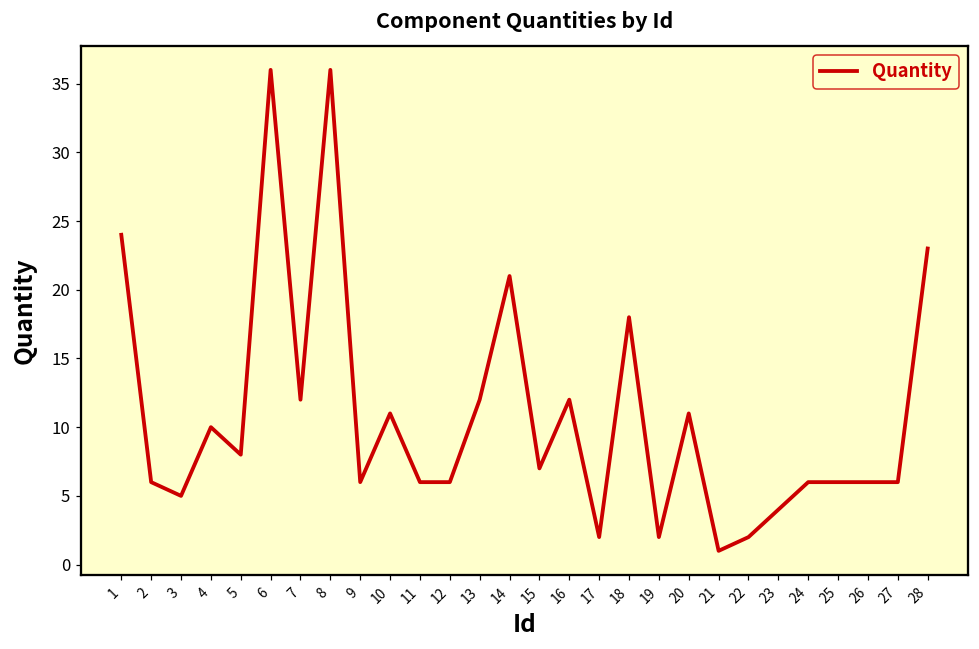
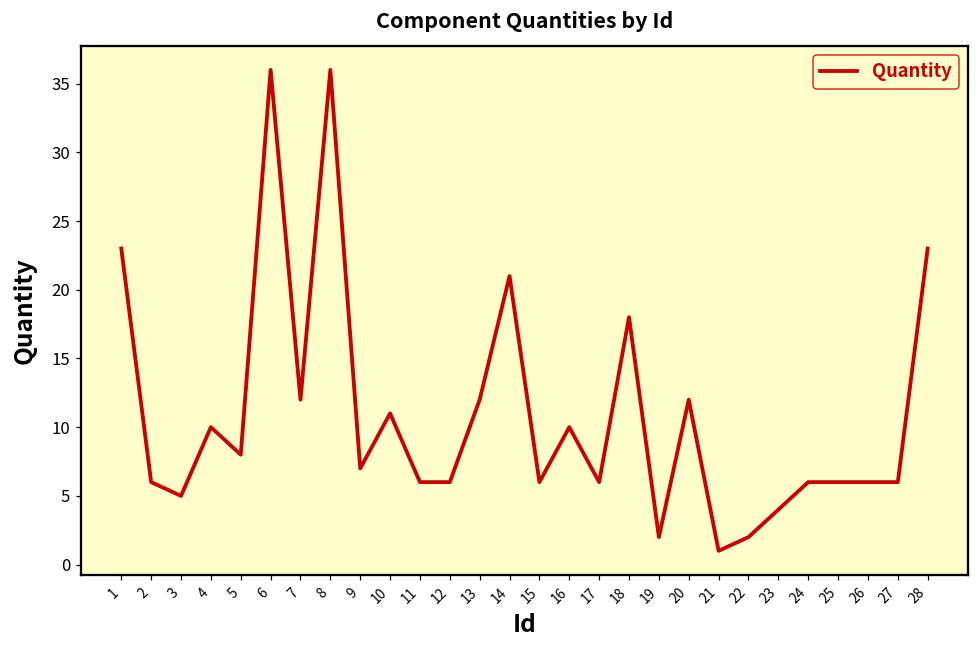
1: 24 -> 23
9: 6 -> 7
15: 7 -> 6
16: 12 -> 10
17: 2 -> 6
20: 11 -> 12
